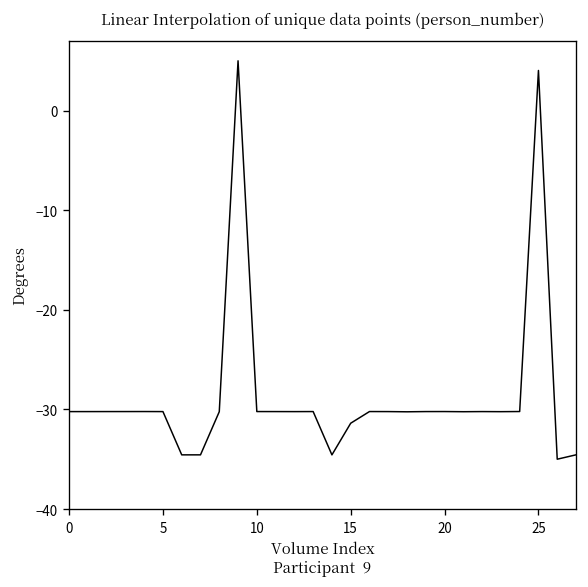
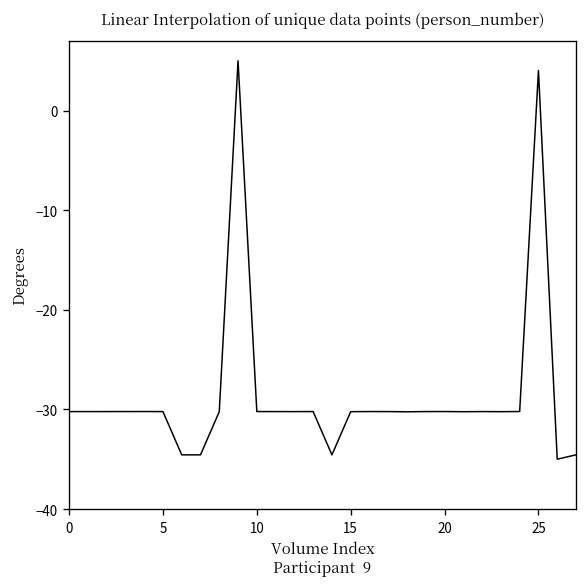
15: -31 -> -30
